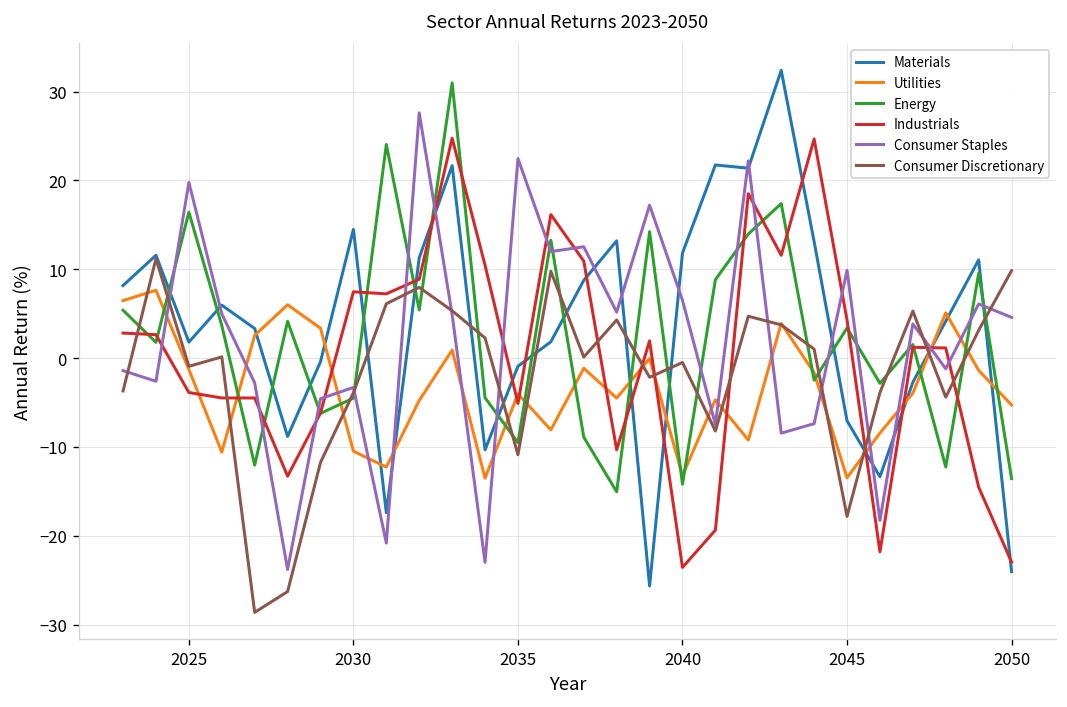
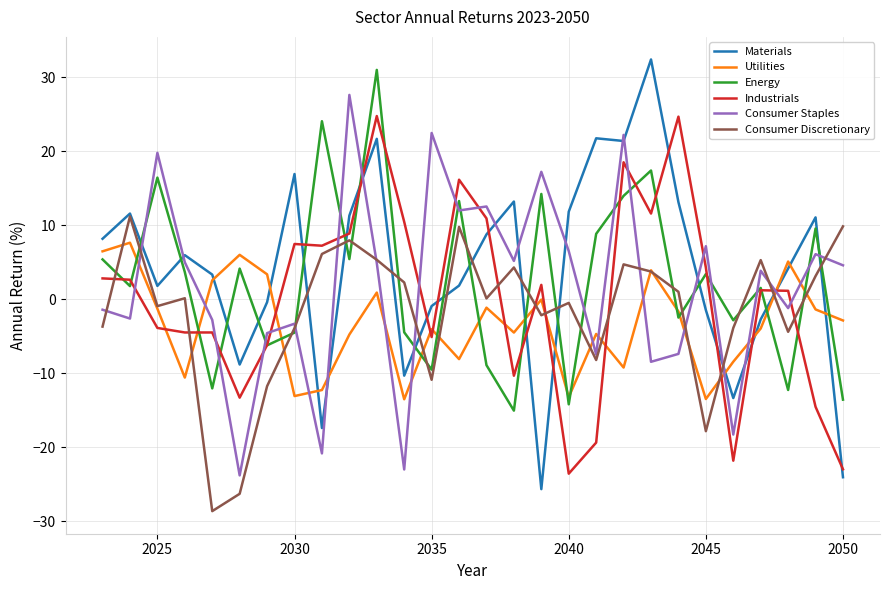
Materials, 2030: 14 -> 17
Utilities, 2030: -10 -> -13
Materials, 2045: -7 -> -1
Consumer Staples, 2045: 10 -> 7
Utilities, 2050: -5 -> -3
